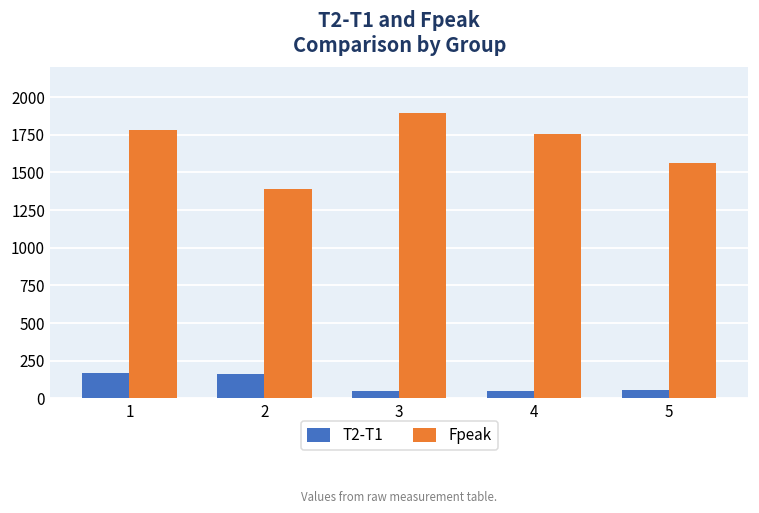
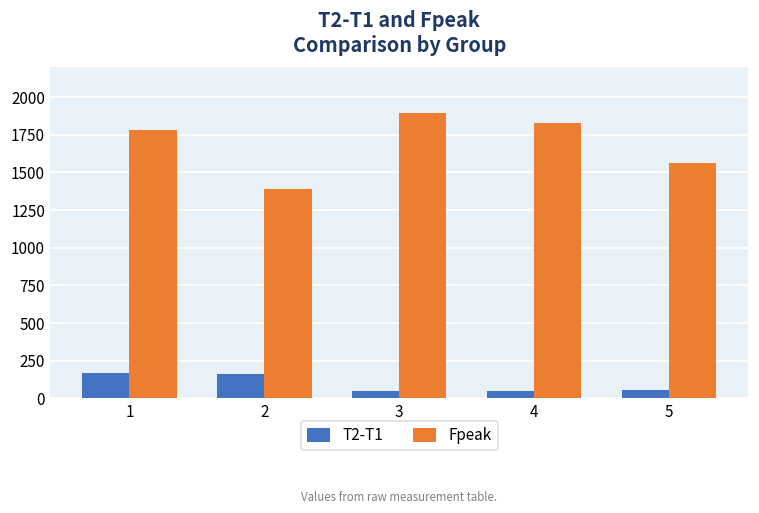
Fpeak, 4: 1760 -> 1830
